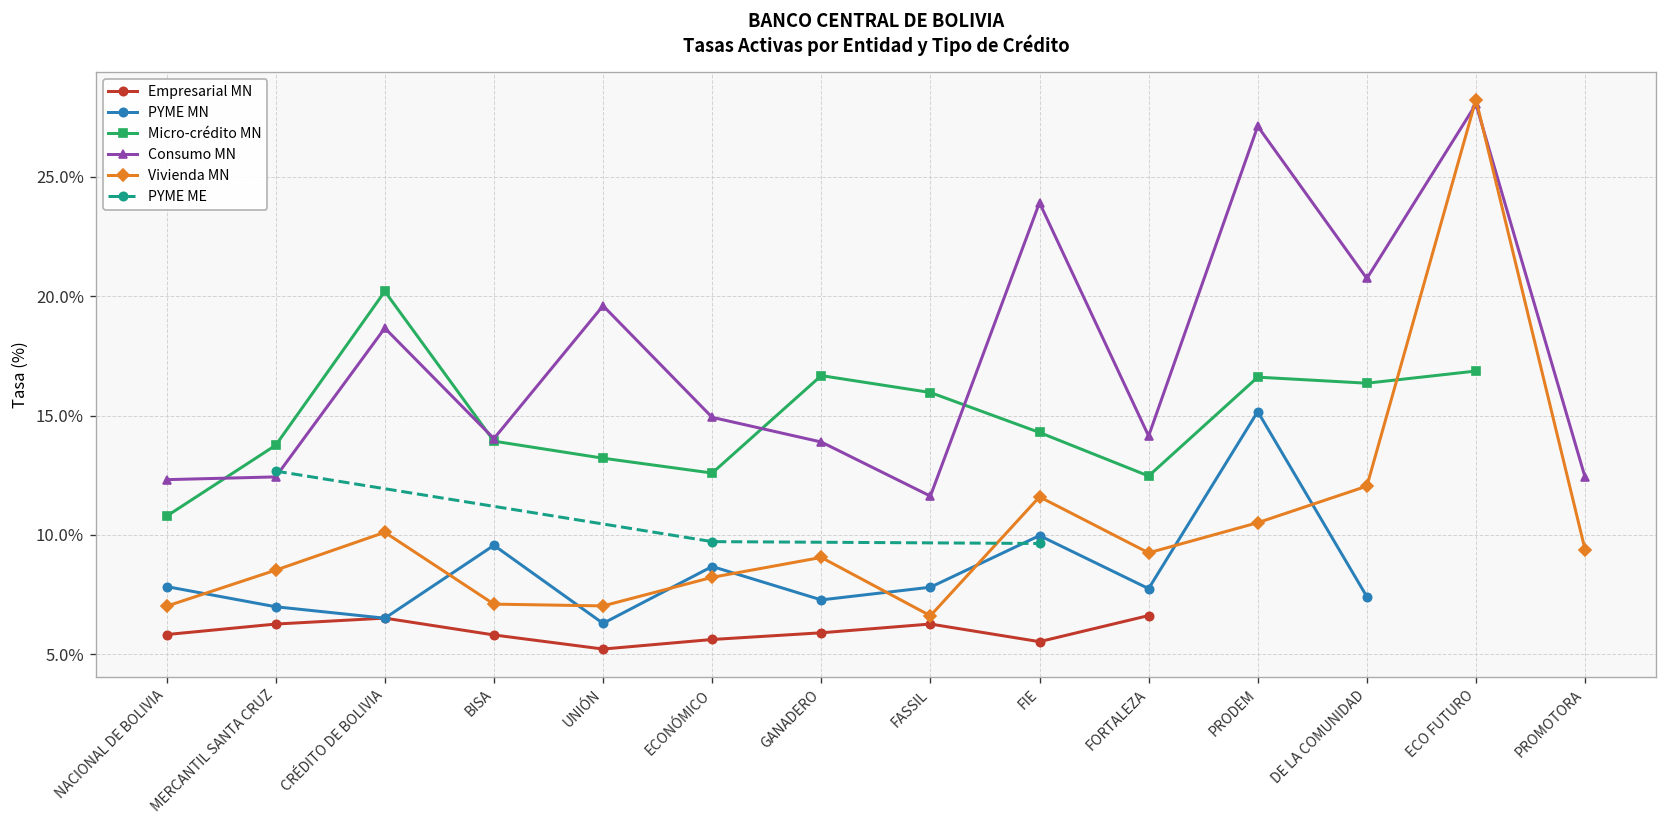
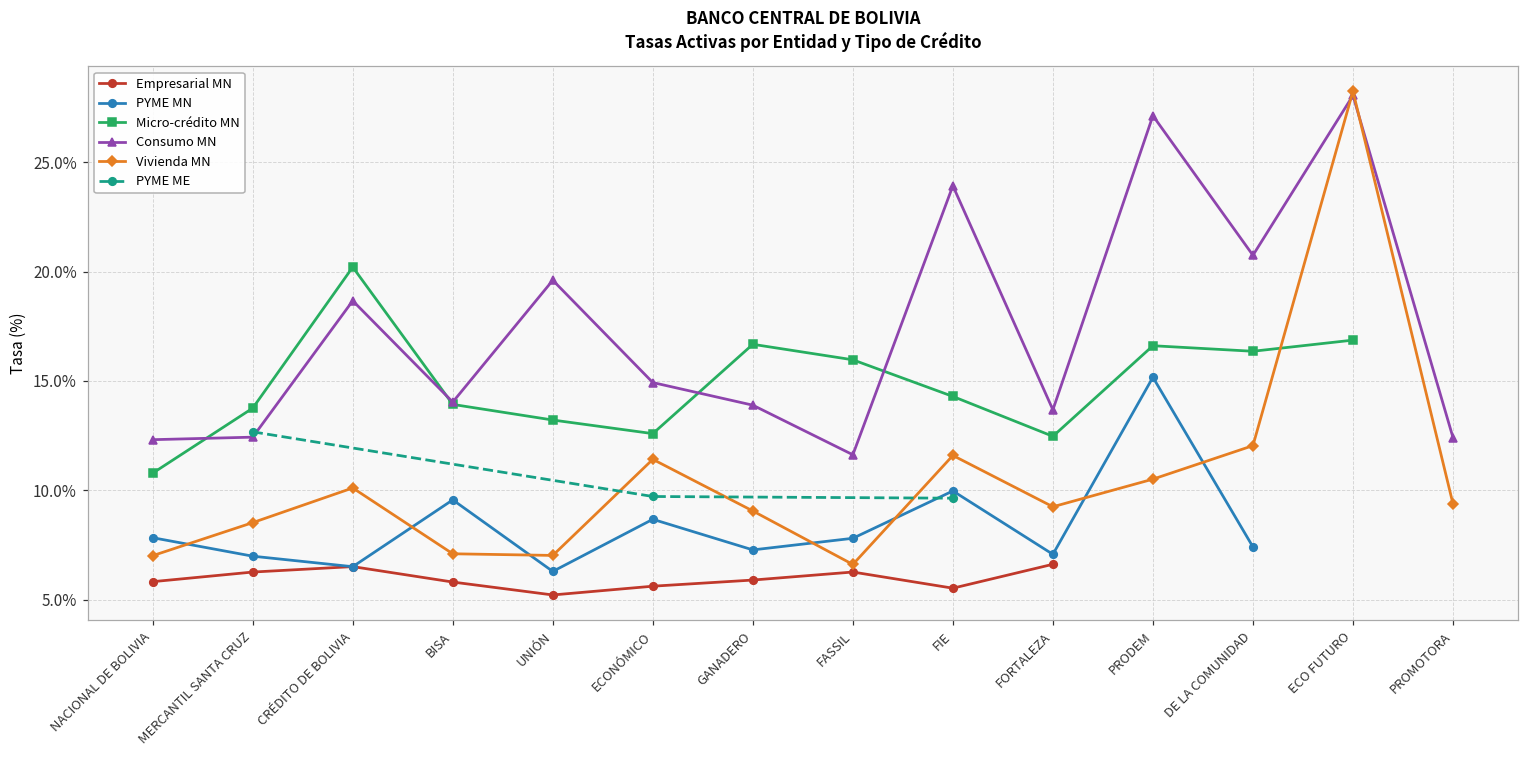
Vivienda MN, ECONÓMICO: 8.2% -> 11.4%
PYME MN, FORTALEZA: 7.7% -> 7.1%
Consumo MN, FORTALEZA: 14.1% -> 13.7%
